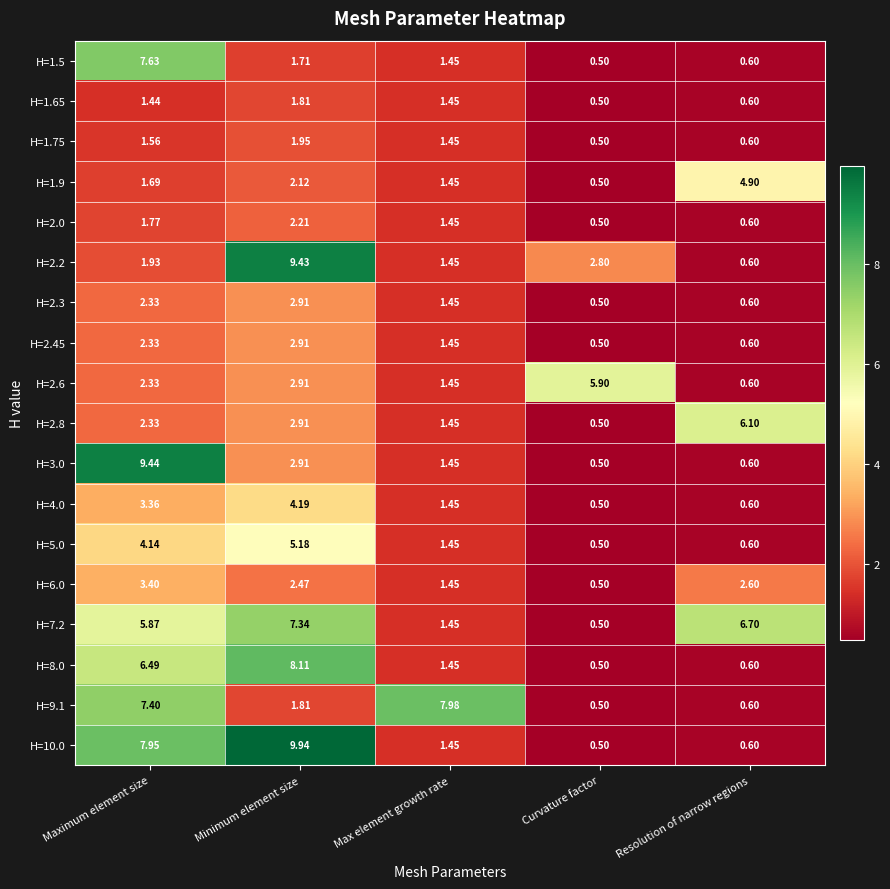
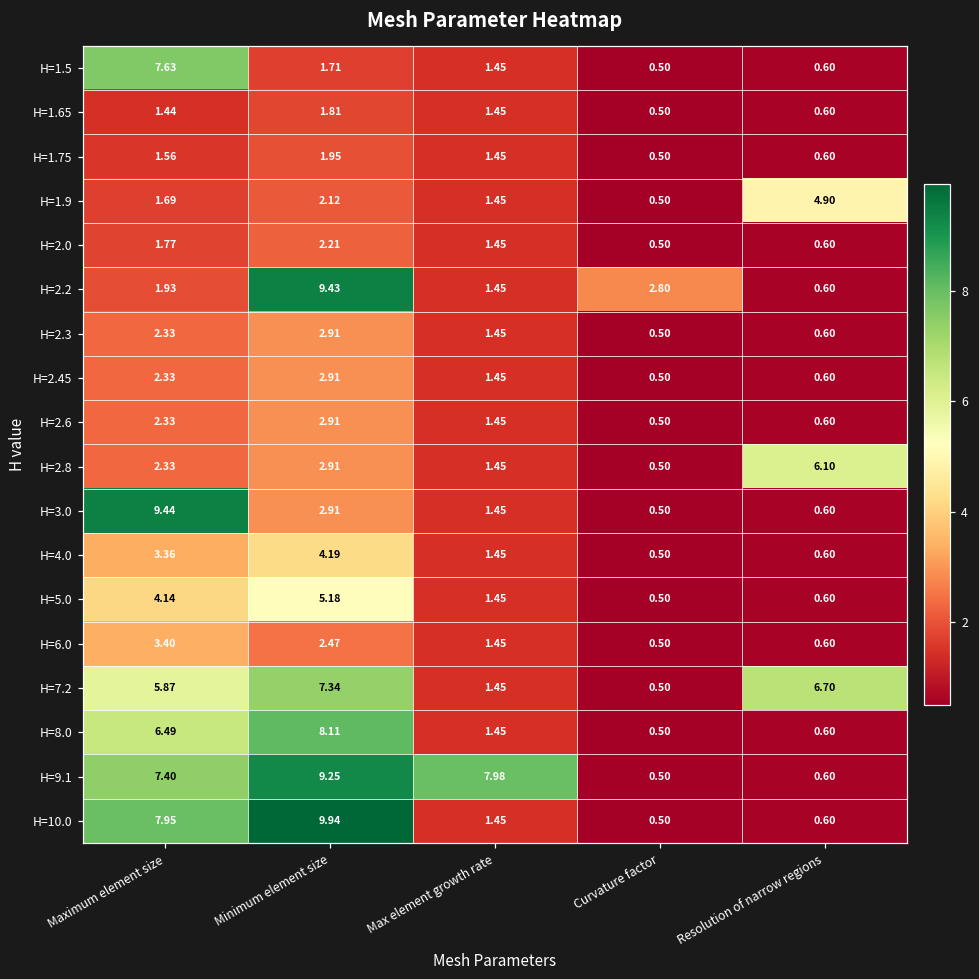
H=2.6, Curvature factor: 5.90 -> 0.50
H=6.0, Resolution of narrow regions: 2.60 -> 0.60
H=9.1, Minimum element size: 1.81 -> 9.25
